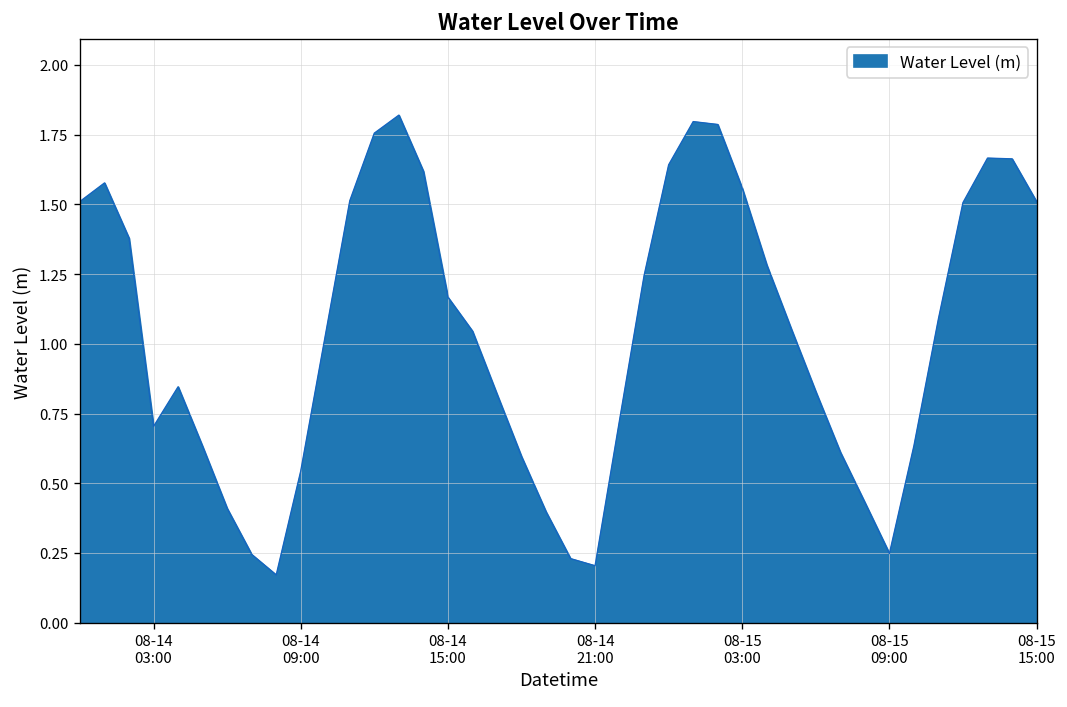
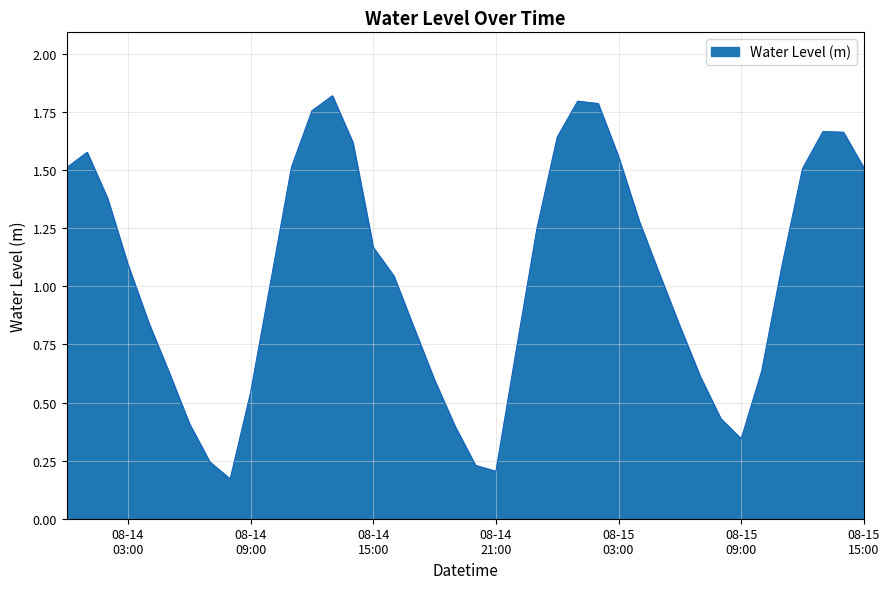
08-14 03:00: 0.70 -> 1.09
08-15 09:00: 0.25 -> 0.34
